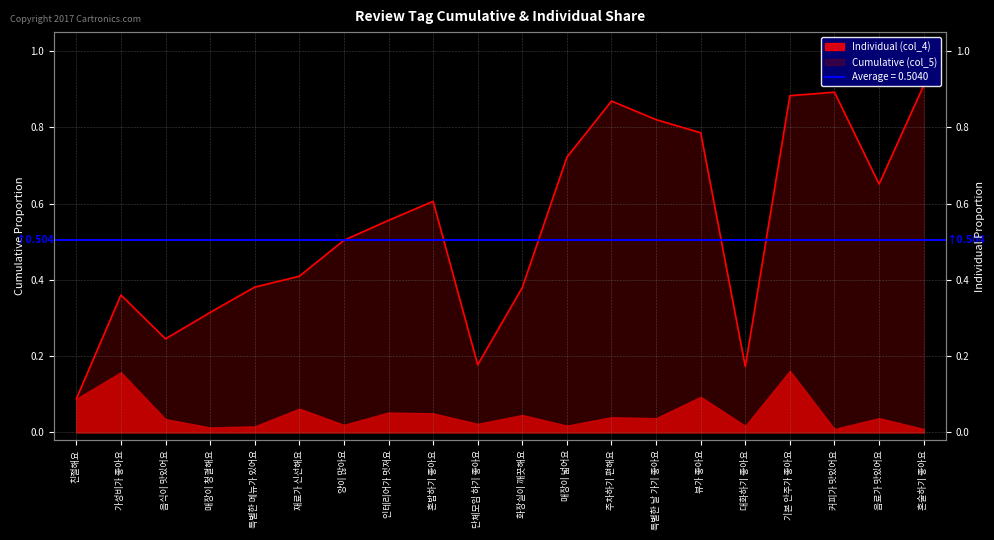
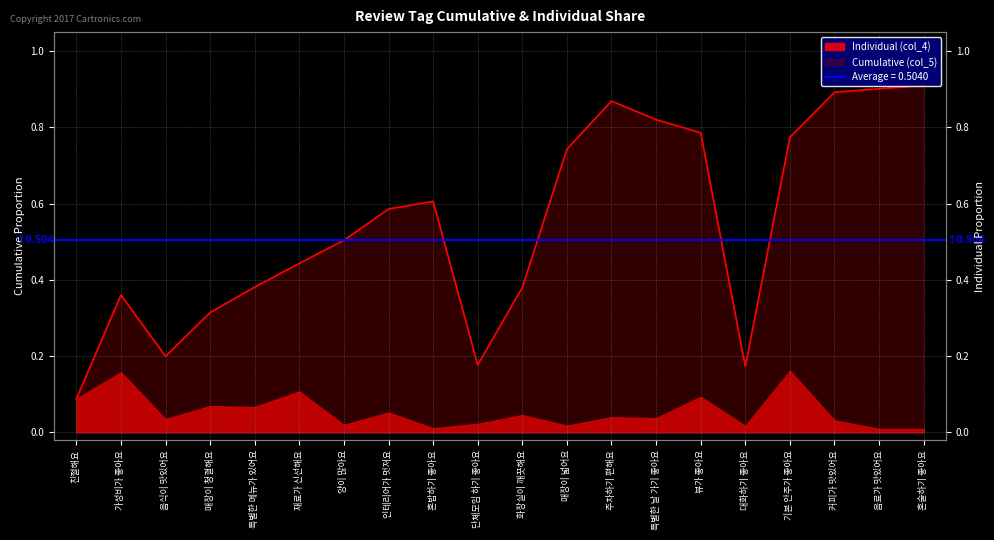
Cumulative (col_5), 음식이 맛있어요: 0.25 -> 0.20
Individual (col_4), 매장이 청결해요: 0.01 -> 0.07
Individual (col_4), 특별한 메뉴가 있어요: 0.02 -> 0.07
Individual (col_4), 재료가 신선해요: 0.06 -> 0.11
Cumulative (col_5), 재료가 신선해요: 0.41 -> 0.44
Cumulative (col_5), 인테리어가 멋져요: 0.56 -> 0.59
Individual (col_4), 혼밥하기 좋아요: 0.05 -> 0.01
Cumulative (col_5), 매장이 넓어요: 0.72 -> 0.74
Cumulative (col_5), 기본 안주가 좋아요: 0.88 -> 0.77
Individual (col_4), 커피가 맛있어요: 0.01 -> 0.03
Individual (col_4), 음료가 맛있어요: 0.04 -> 0.01
Cumulative (col_5), 음료가 맛있어요: 0.65 -> 0.90
